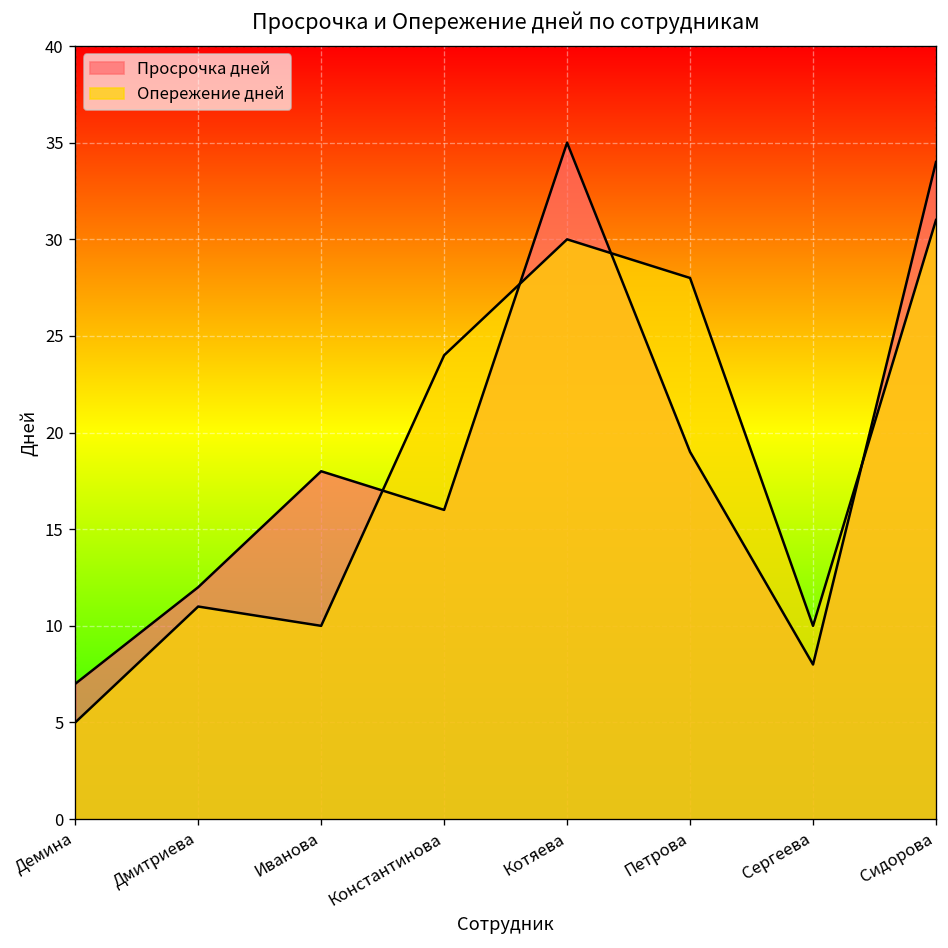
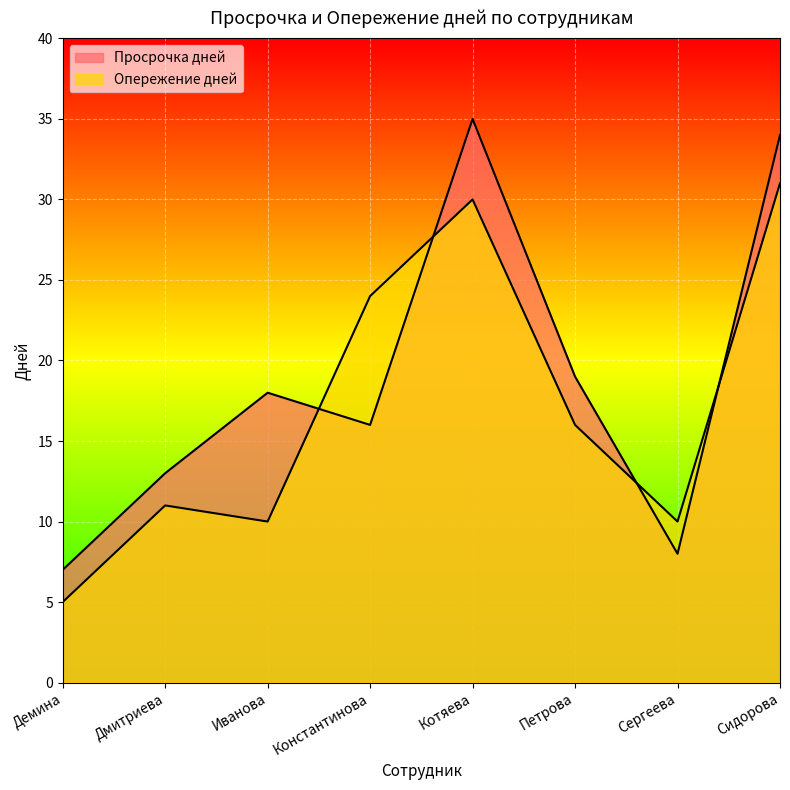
Просрочка дней, Дмитриева: 12 -> 13
Опережение дней, Петрова: 28 -> 16
